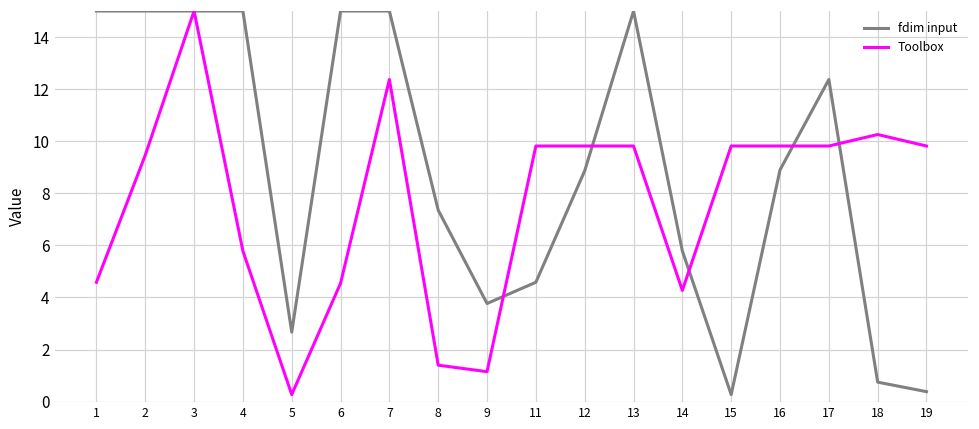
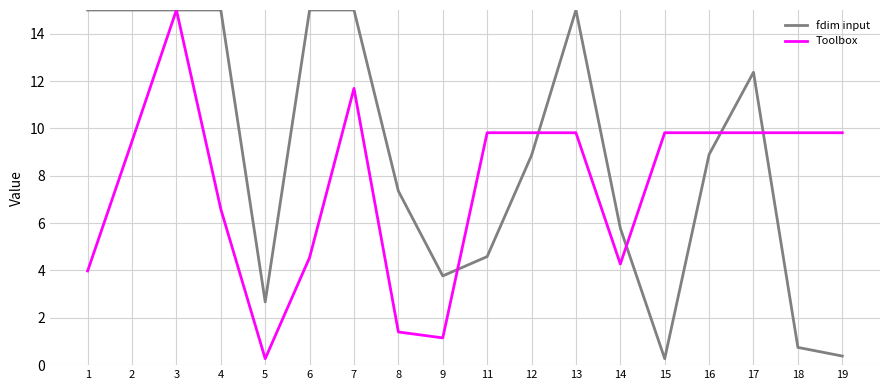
Toolbox, 1: 4.6 -> 4.0
Toolbox, 4: 5.8 -> 6.6
Toolbox, 7: 12.4 -> 11.7
Toolbox, 18: 10.3 -> 9.8
